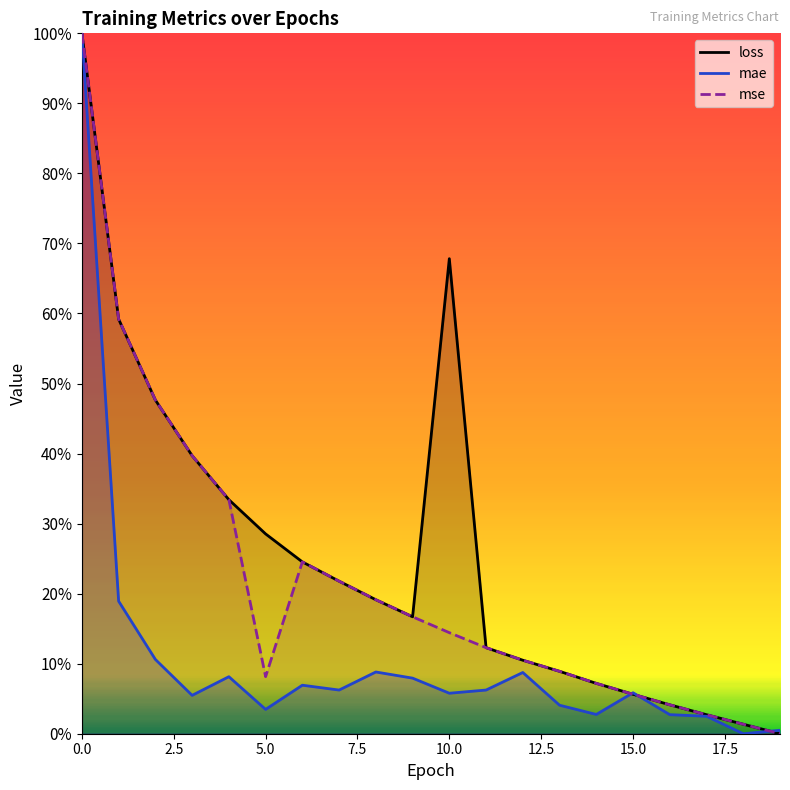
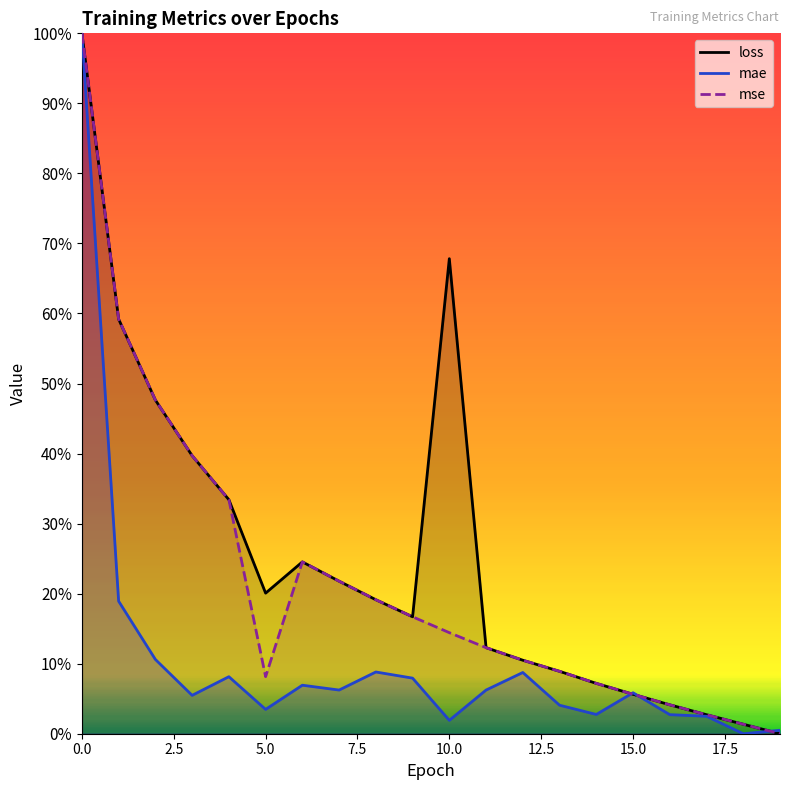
loss, 5.0: 29% -> 20%
mae, 10.0: 6% -> 2%
